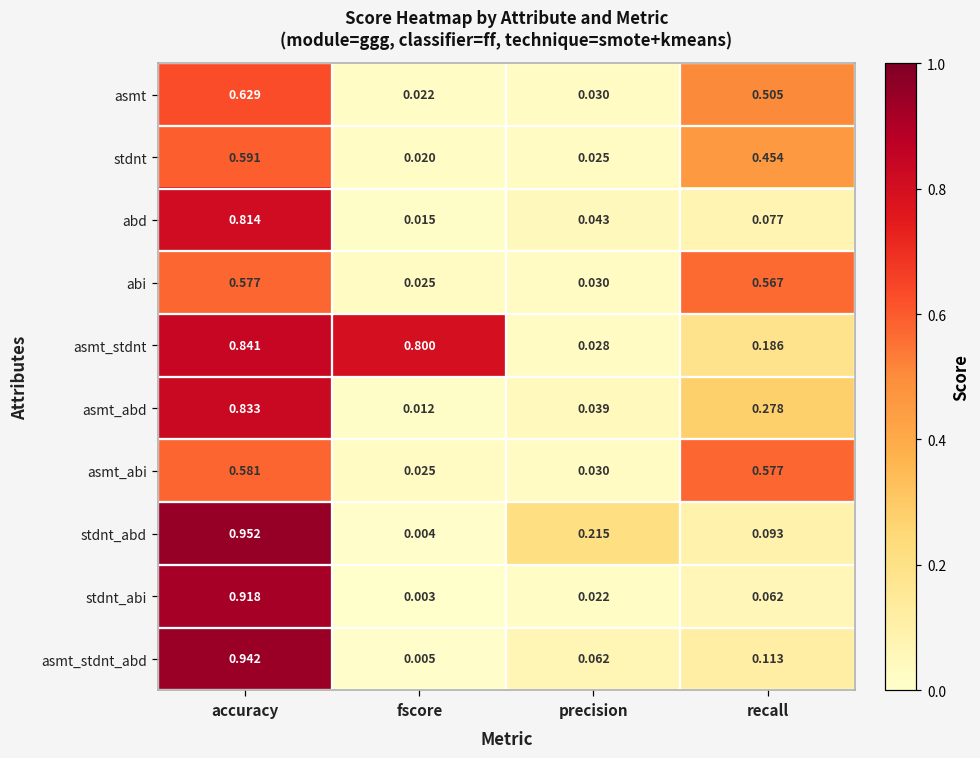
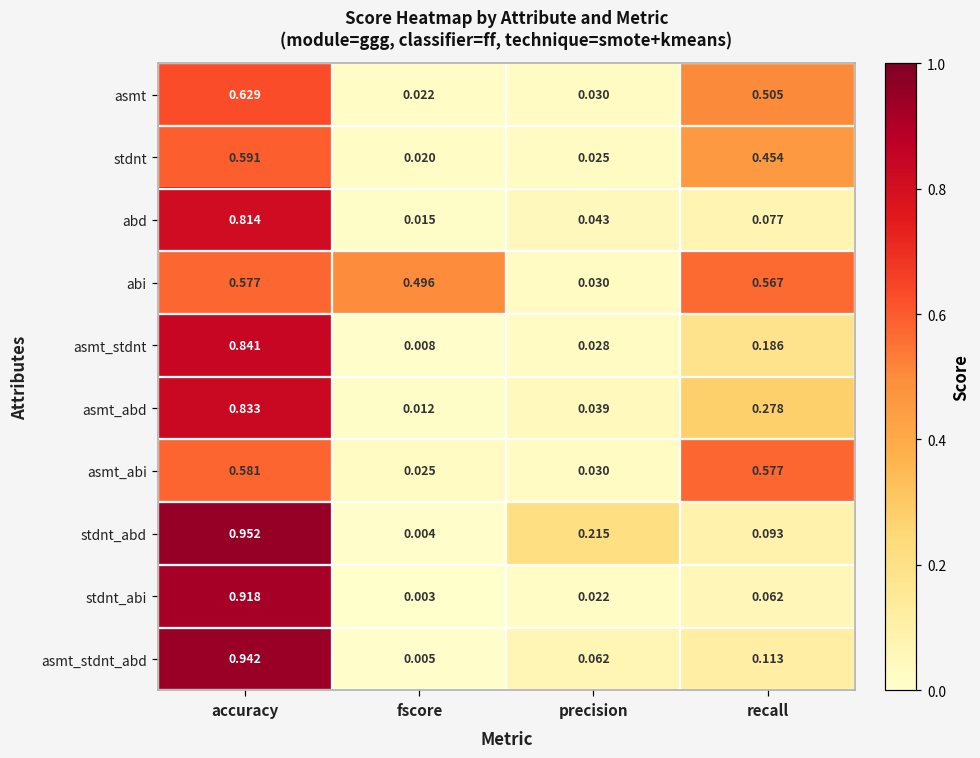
abi, fscore: 0.025 -> 0.496
asmt_stdnt, fscore: 0.800 -> 0.008
